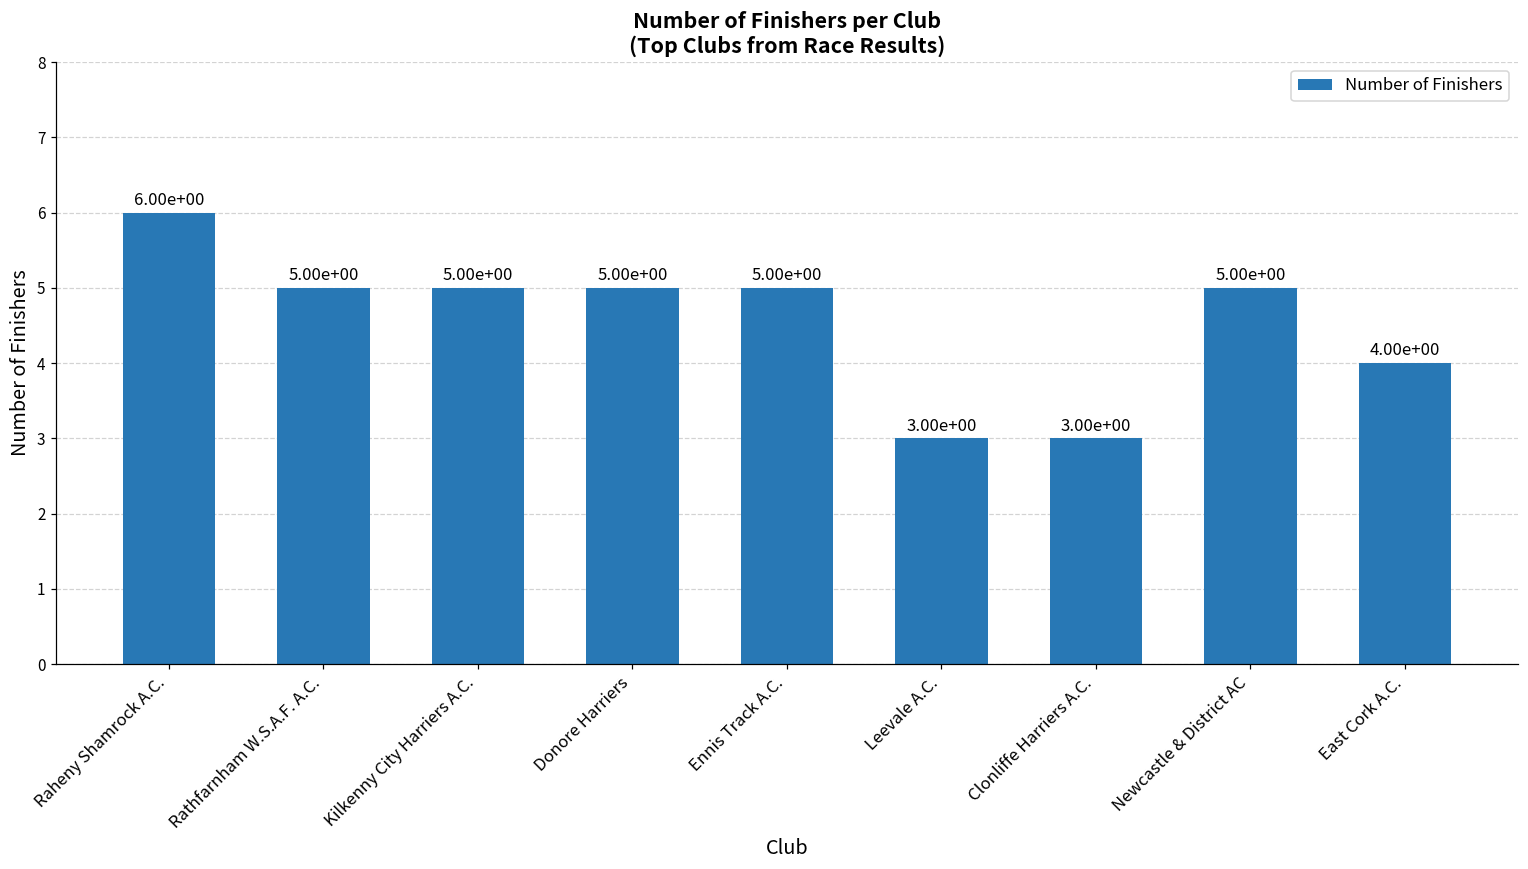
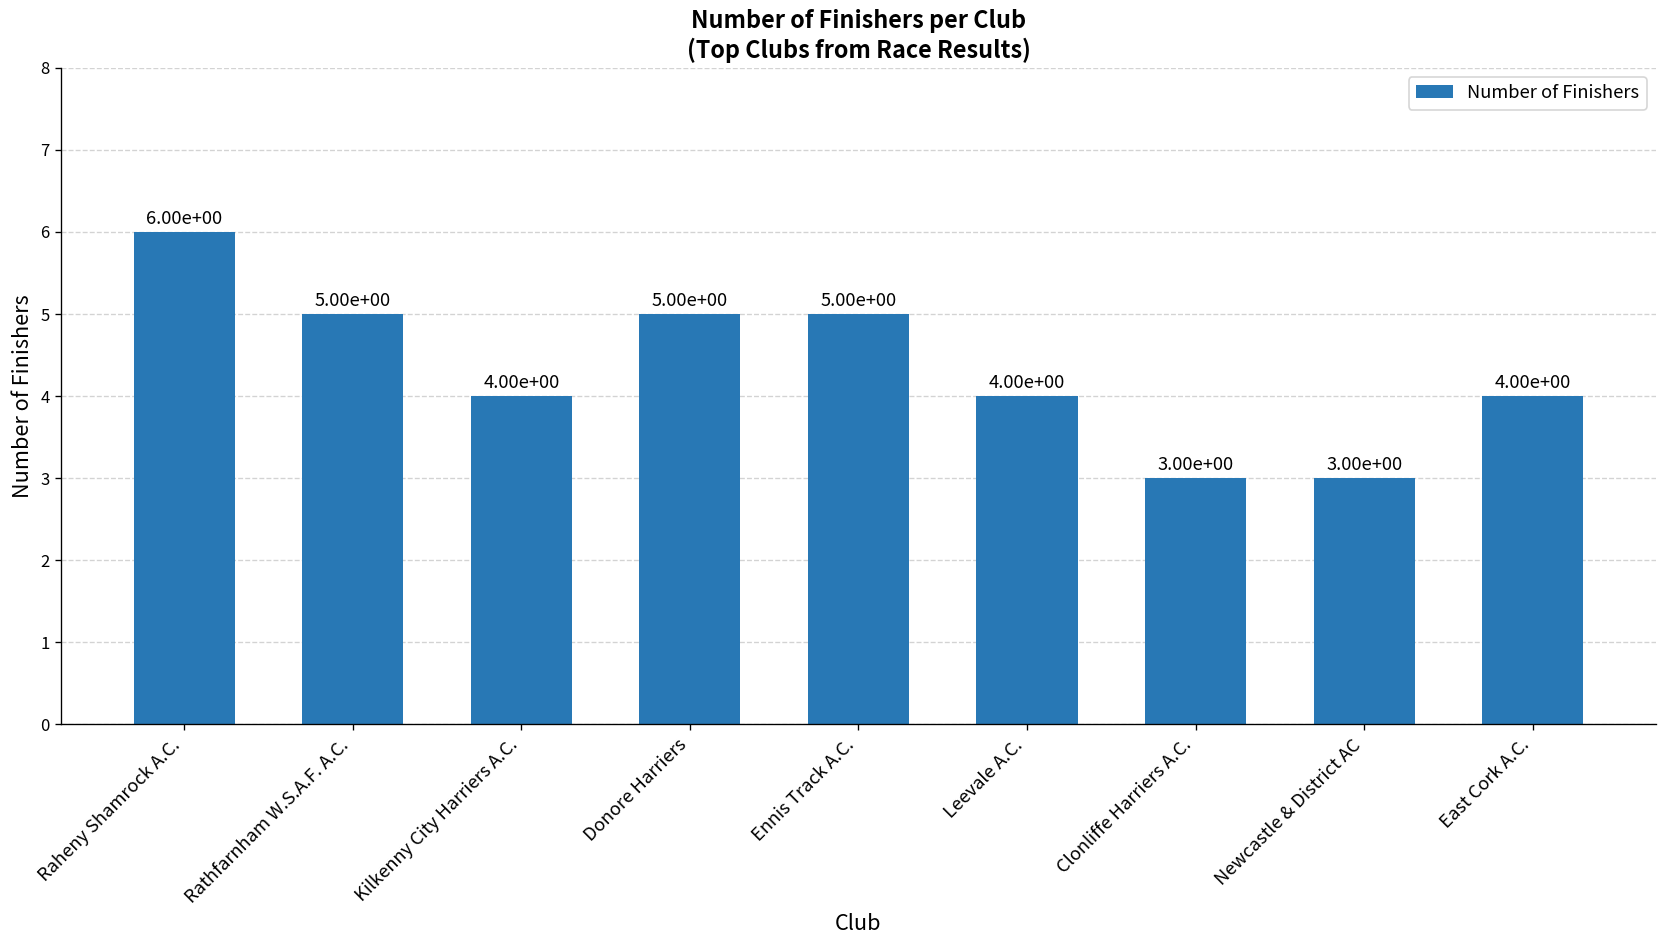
Kilkenny City Harriers A.C.: 5.00e+00 -> 4.00e+00
Leevale A.C.: 3.00e+00 -> 4.00e+00
Newcastle & District AC: 5.00e+00 -> 3.00e+00
